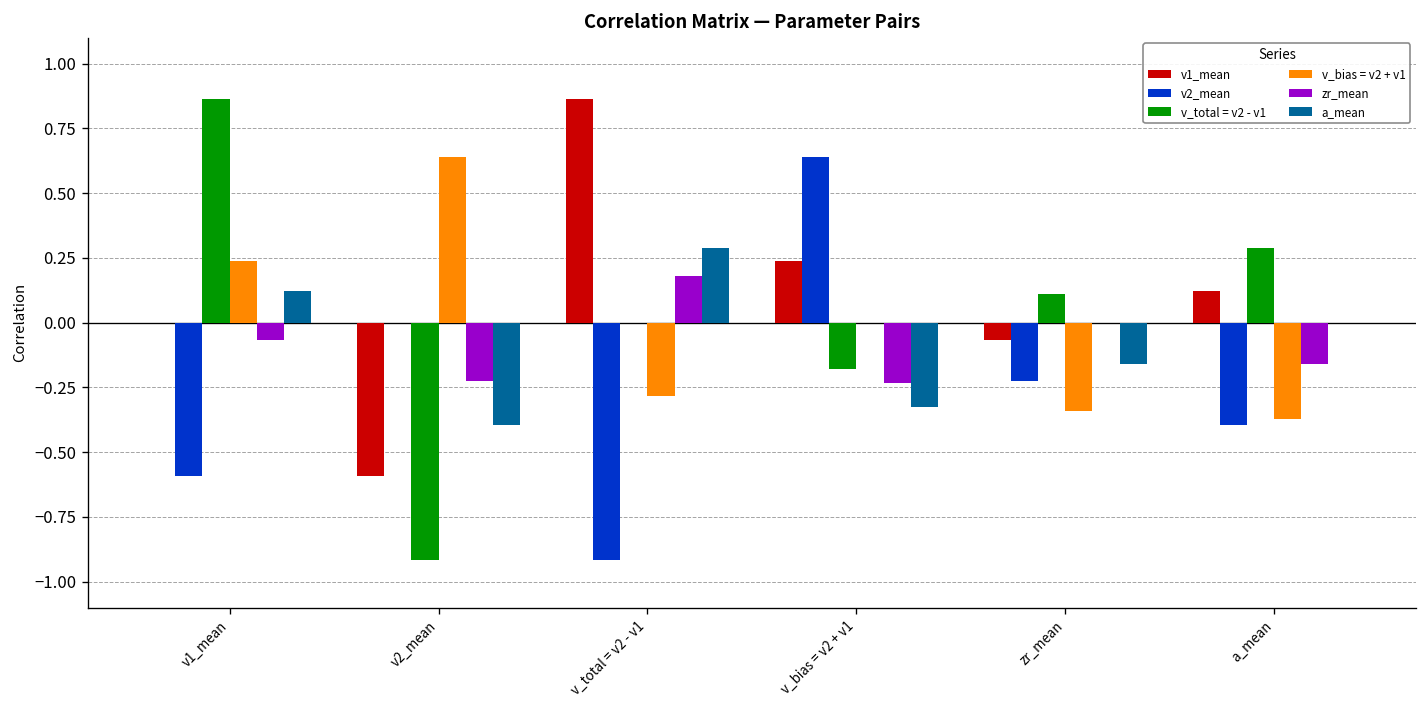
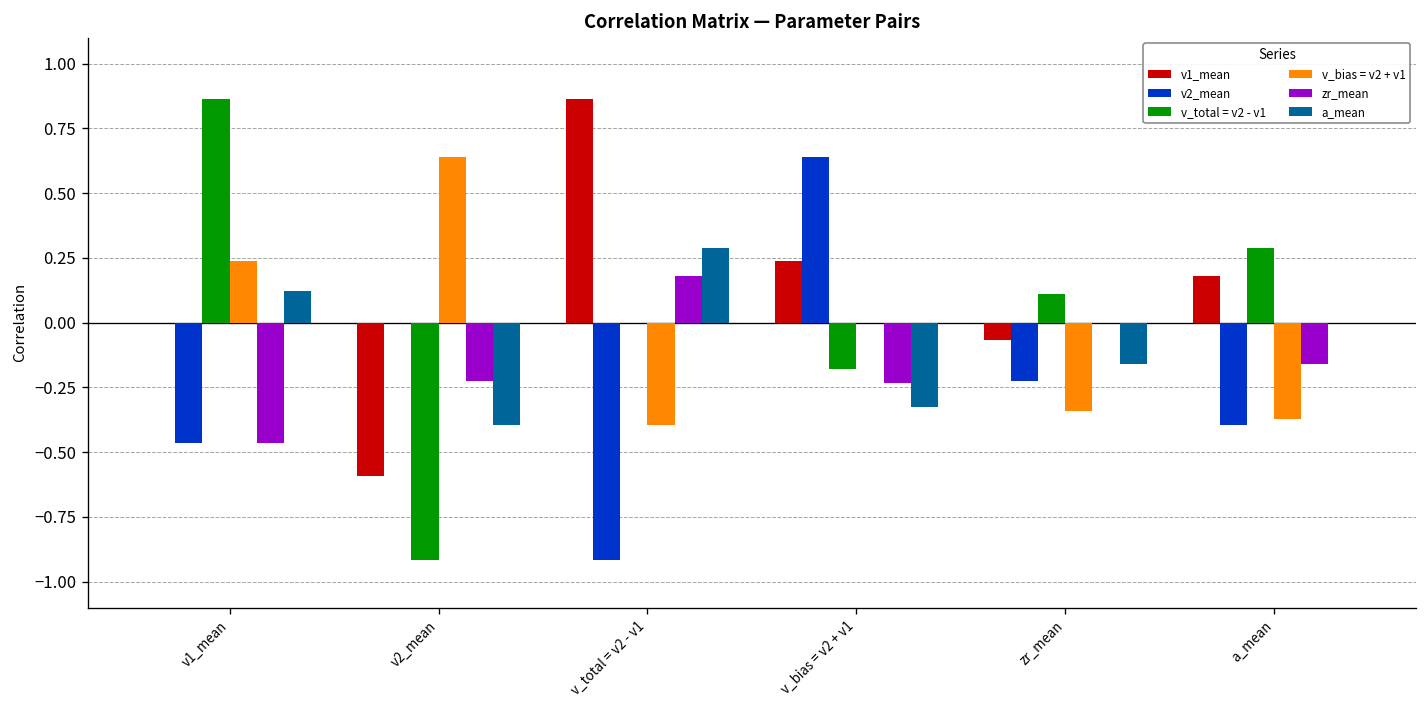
v2_mean, v1_mean: -0.59 -> -0.46
zr_mean, v1_mean: -0.07 -> -0.46
v_bias = v2 + v1, v_total = v2 - v1: -0.28 -> -0.40
v1_mean, a_mean: 0.12 -> 0.18
